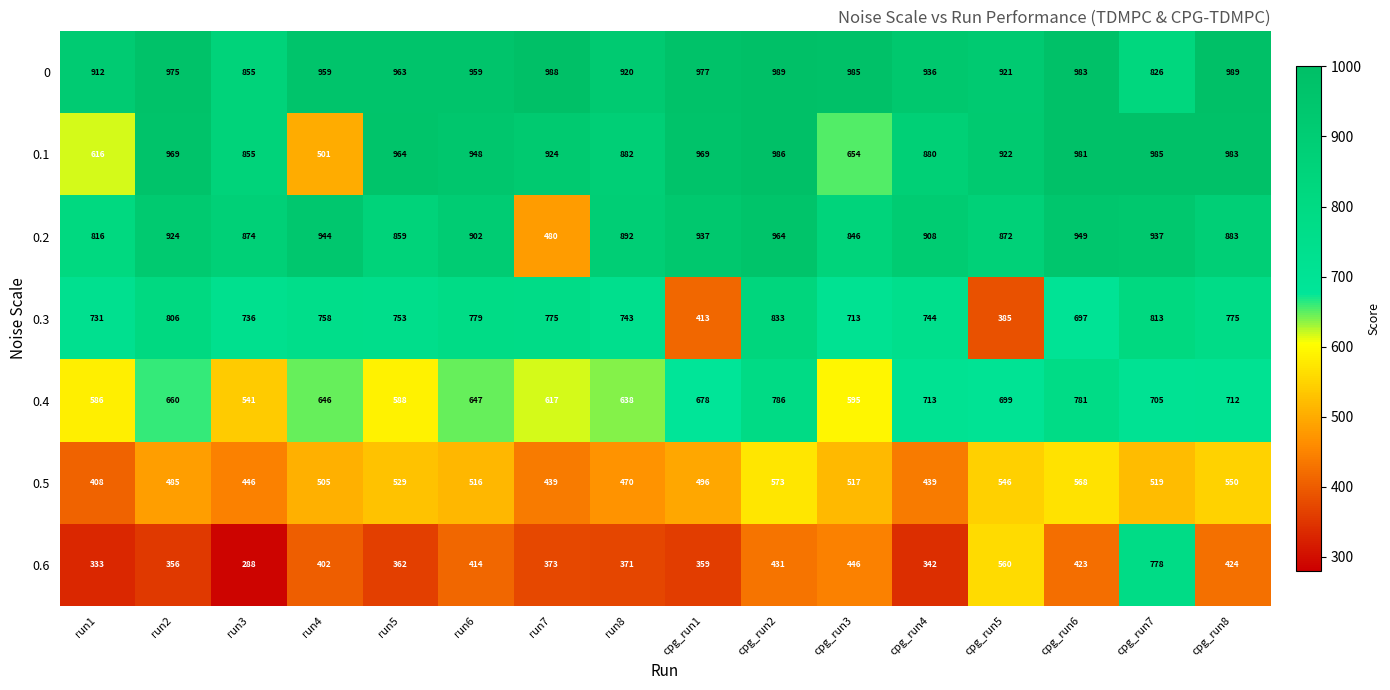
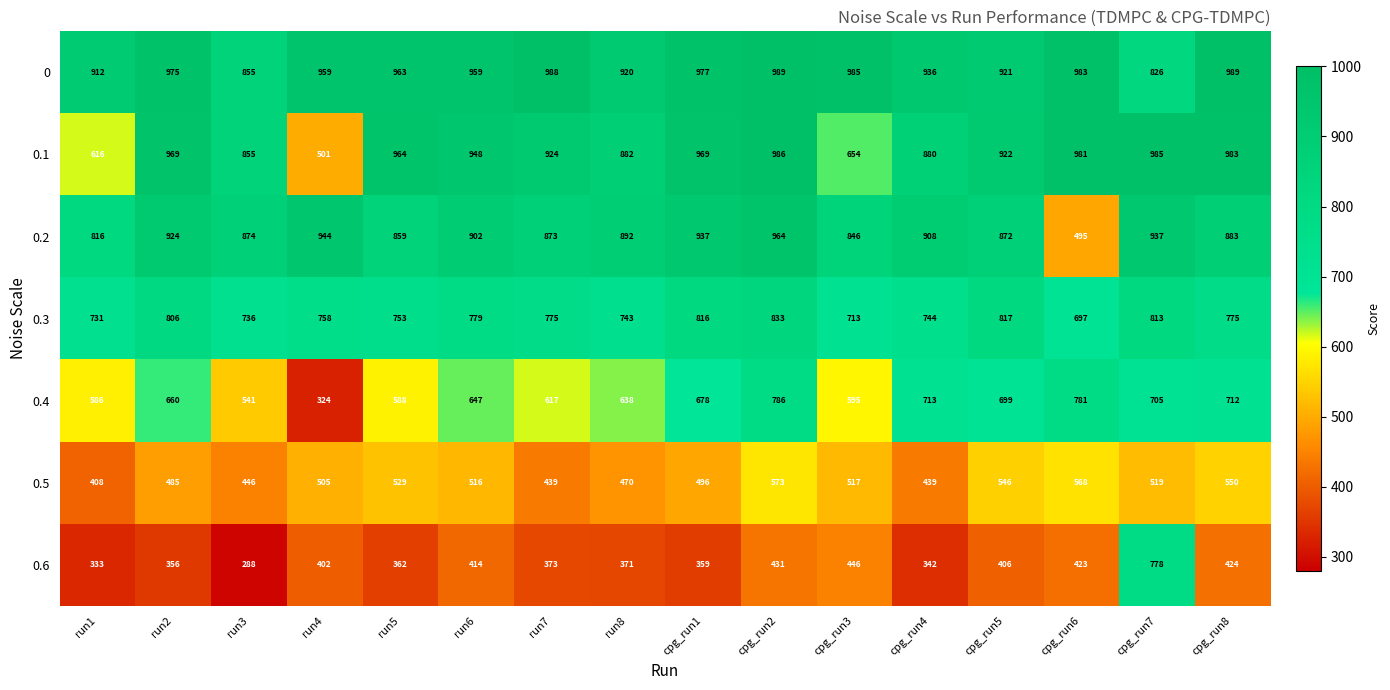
0.2, run7: 480 -> 873
0.2, cpg_run6: 949 -> 495
0.3, cpg_run1: 413 -> 816
0.3, cpg_run5: 385 -> 817
0.4, run4: 646 -> 324
0.6, cpg_run5: 560 -> 406
